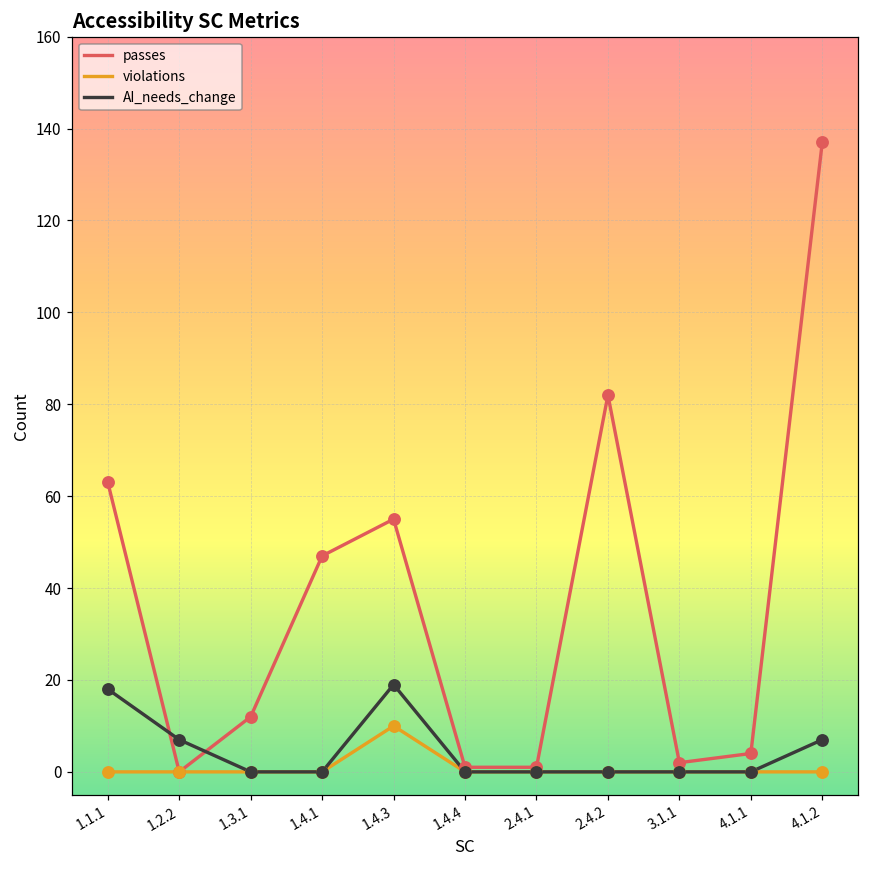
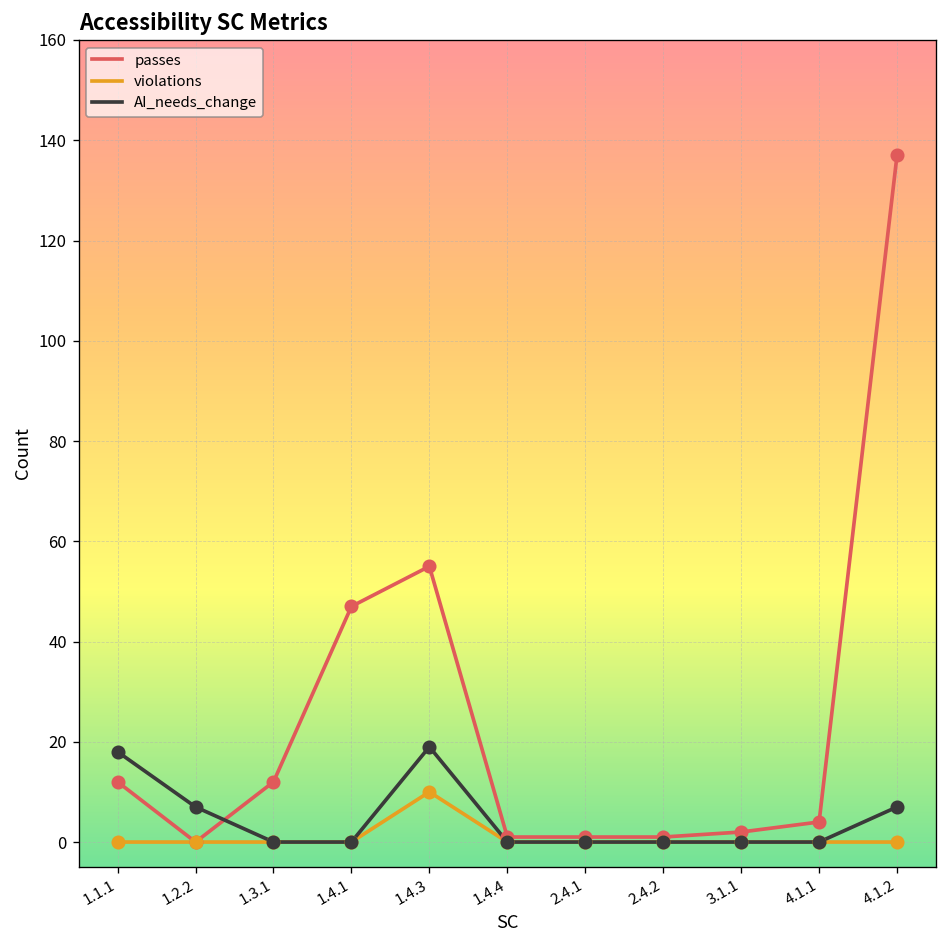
passes, 1.1.1: 63 -> 12
passes, 2.4.2: 82 -> 1
